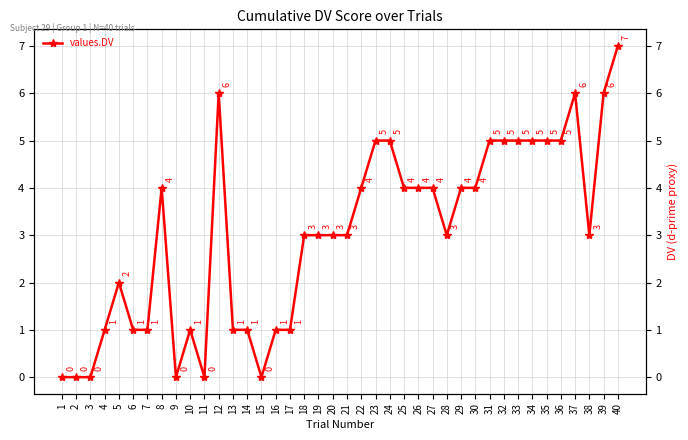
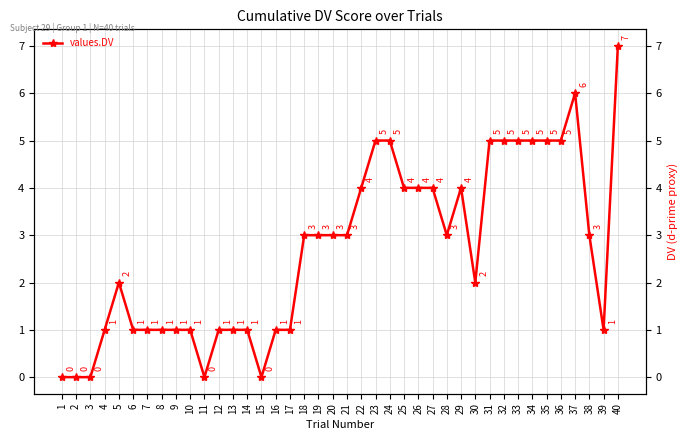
8: 4 -> 1
9: 0 -> 1
12: 6 -> 1
30: 4 -> 2
39: 6 -> 1
